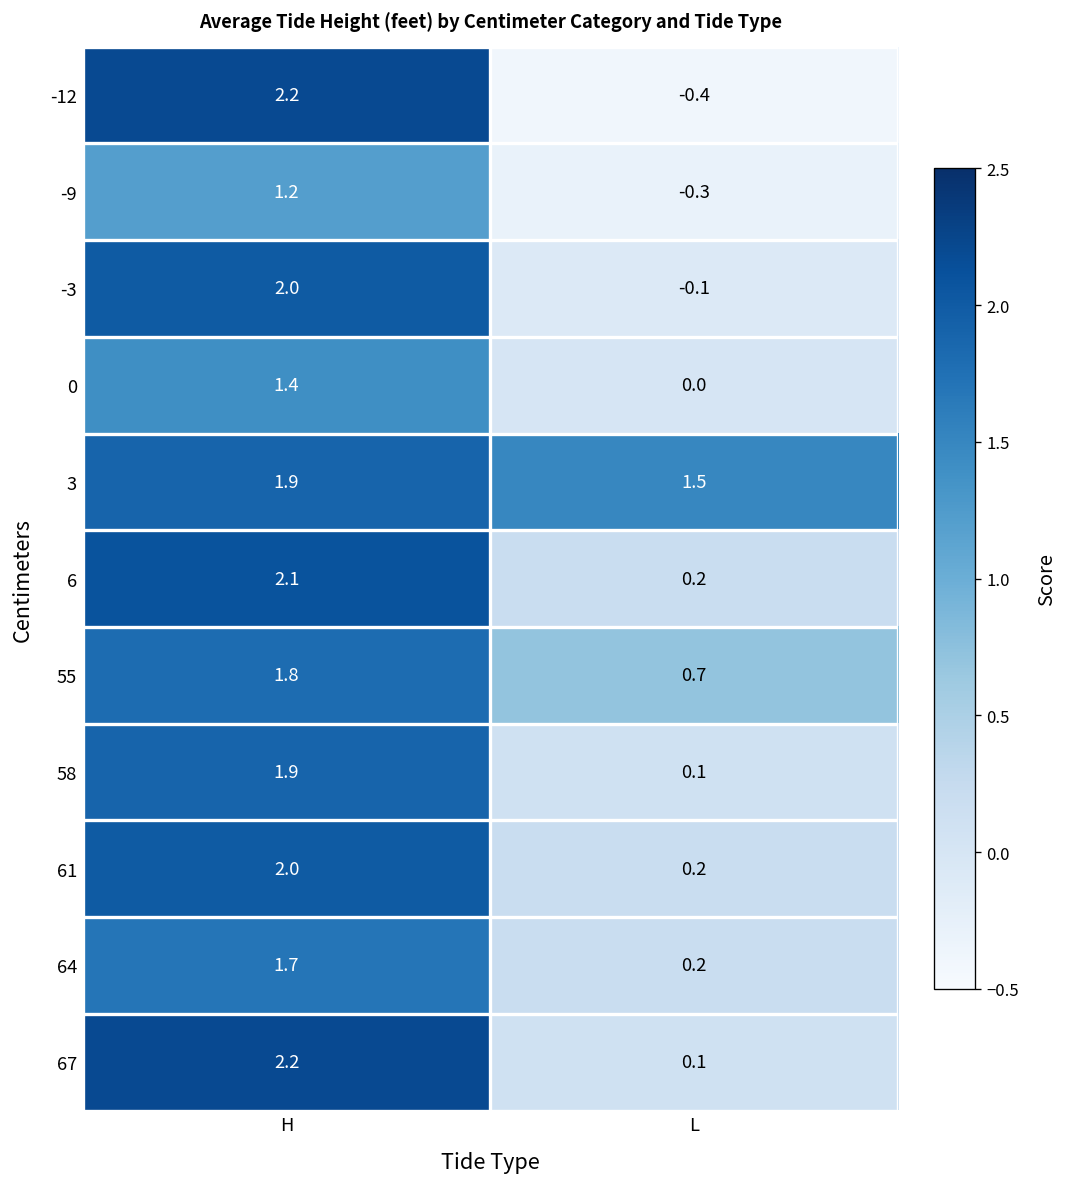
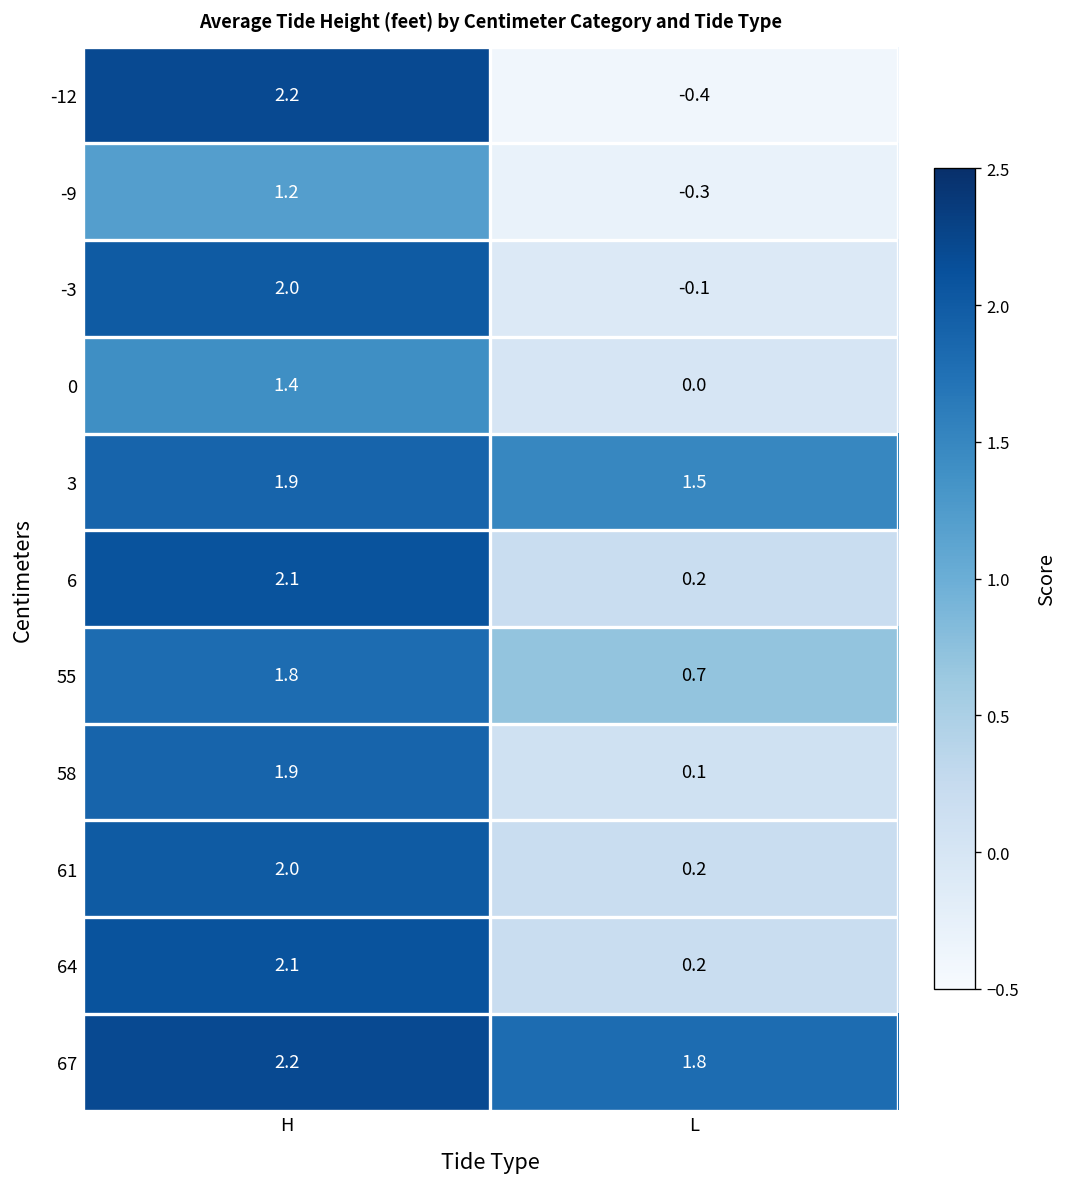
64, H: 1.7 -> 2.1
67, L: 0.1 -> 1.8
